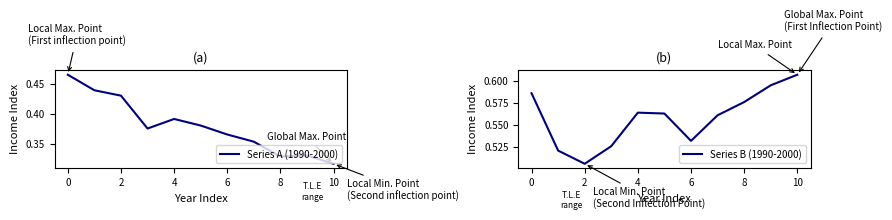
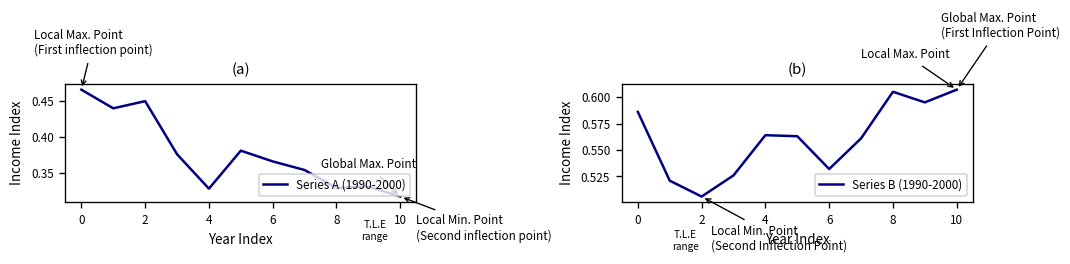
(a), 2: 0.43 -> 0.45
(a), 4: 0.39 -> 0.33
(b), 8: 0.58 -> 0.61
